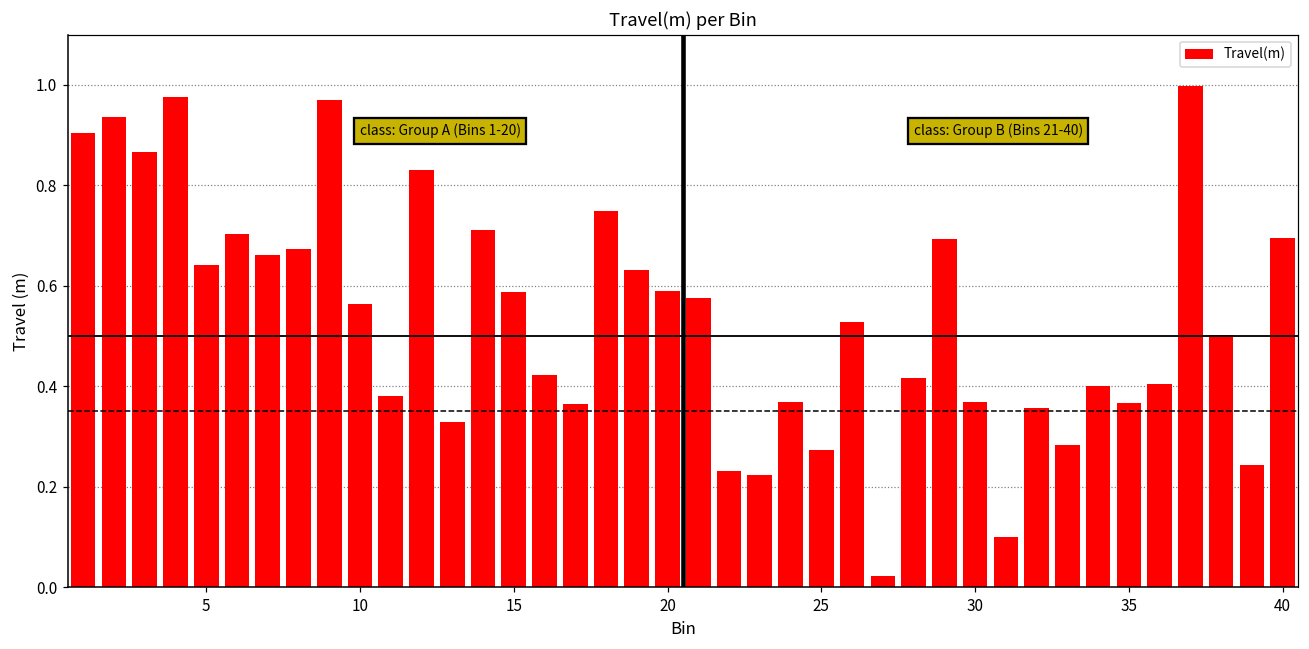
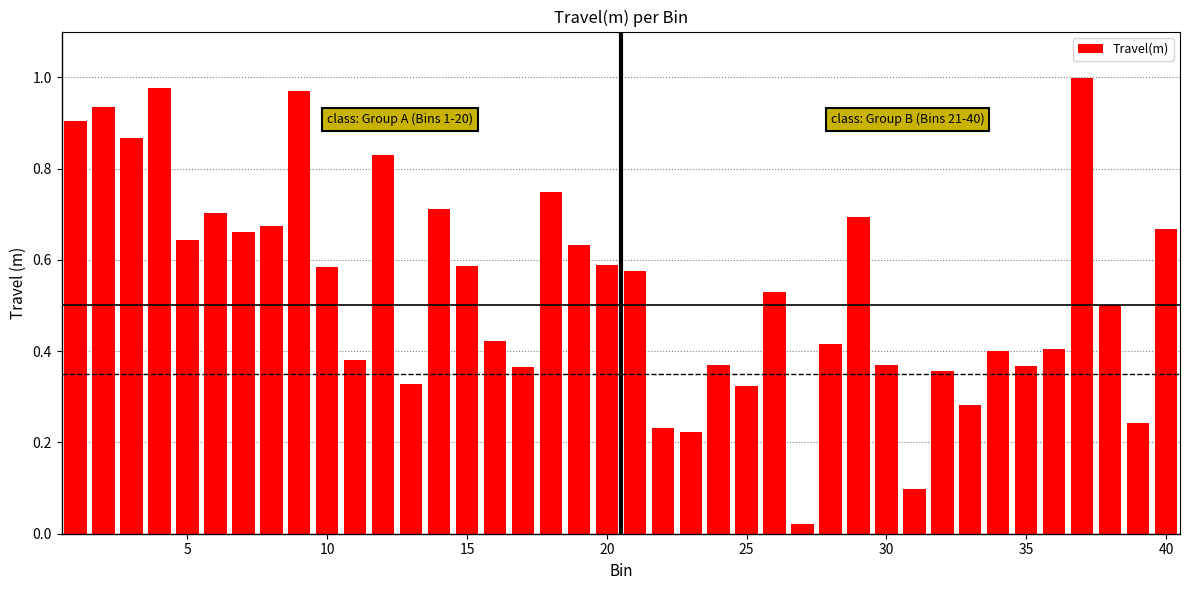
10: 0.56 -> 0.58
25: 0.27 -> 0.32
40: 0.69 -> 0.67
